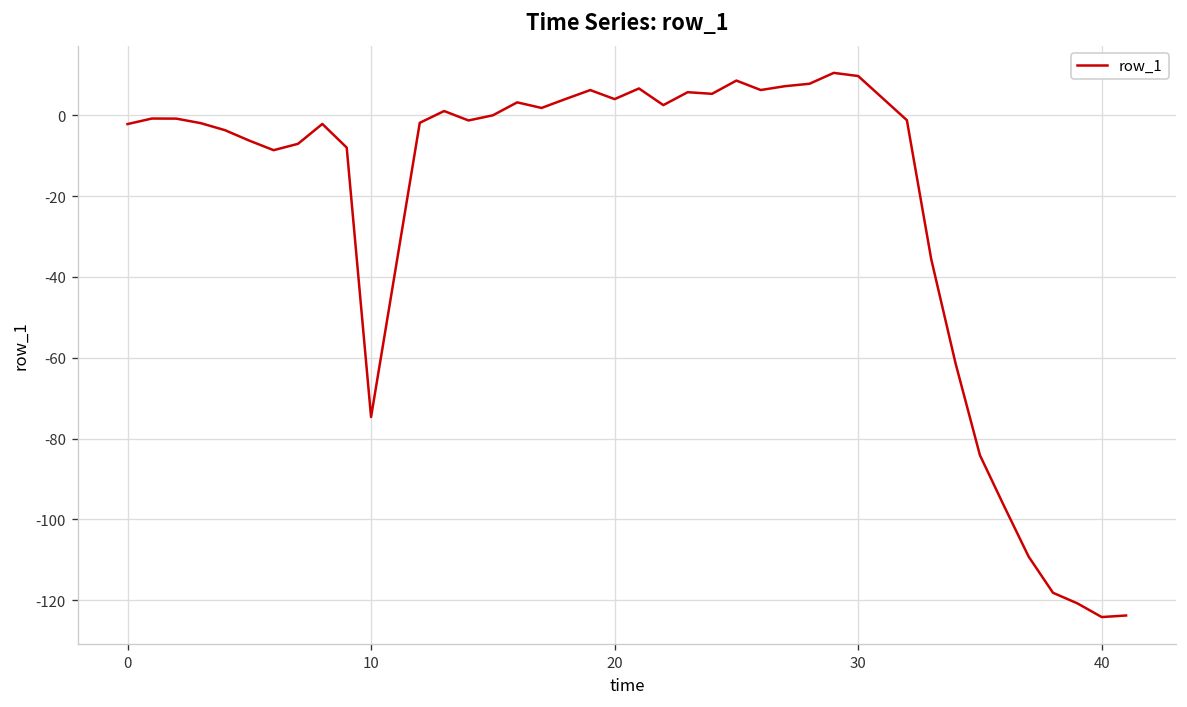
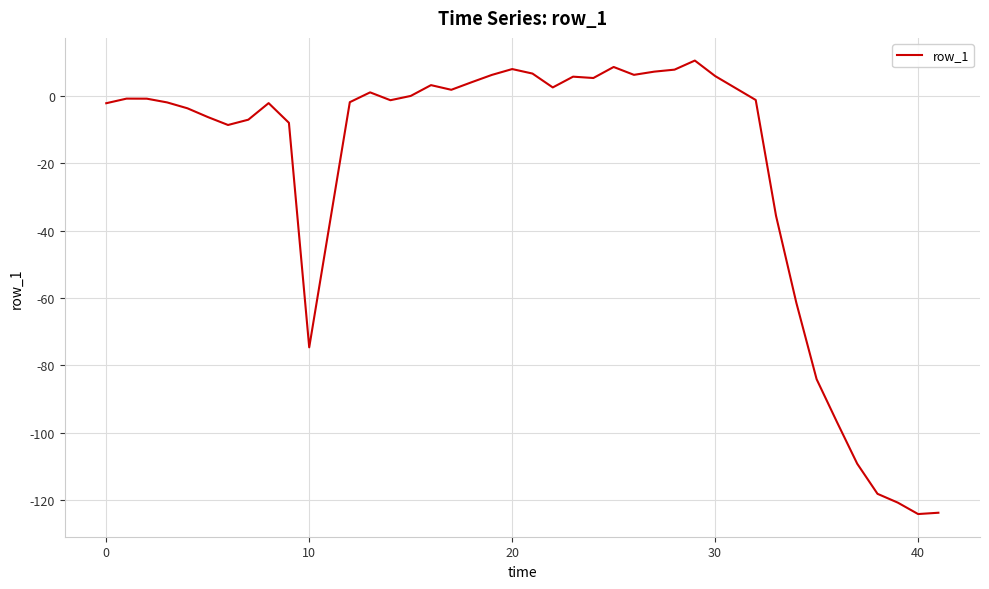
20: 4 -> 8
30: 10 -> 6
